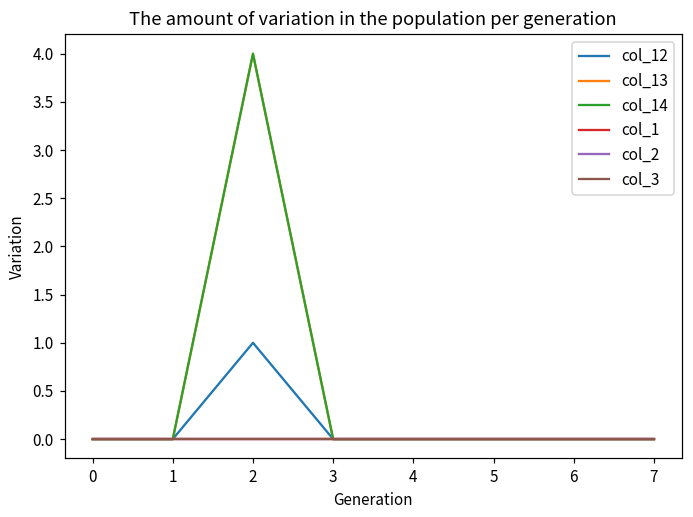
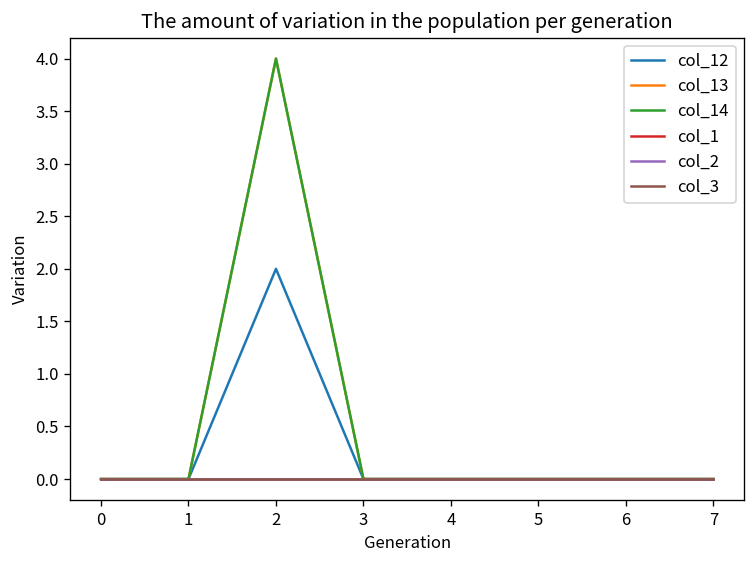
col_12, 2: 1 -> 2
